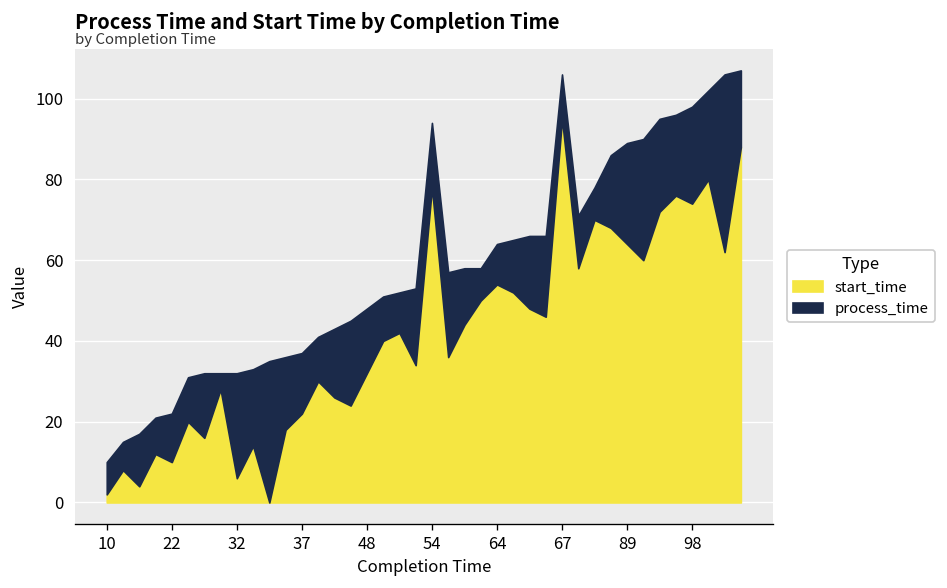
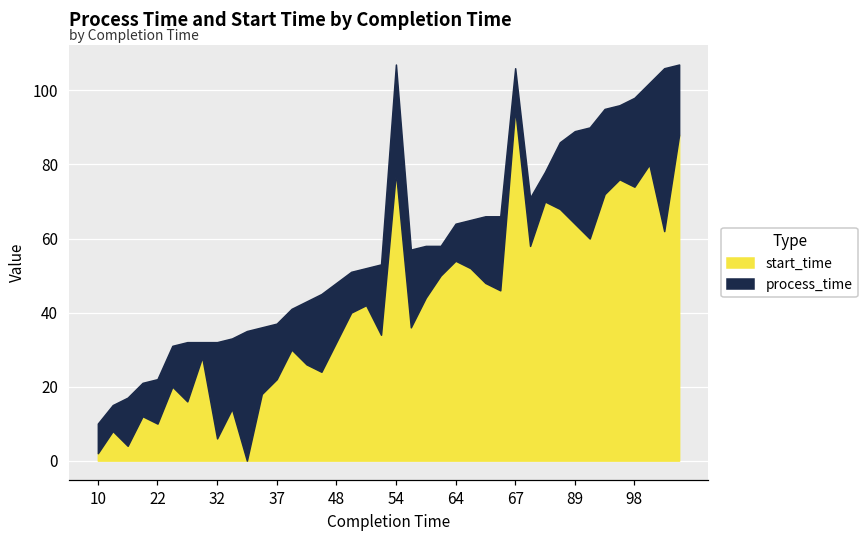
process_time, 54: 16 -> 29
